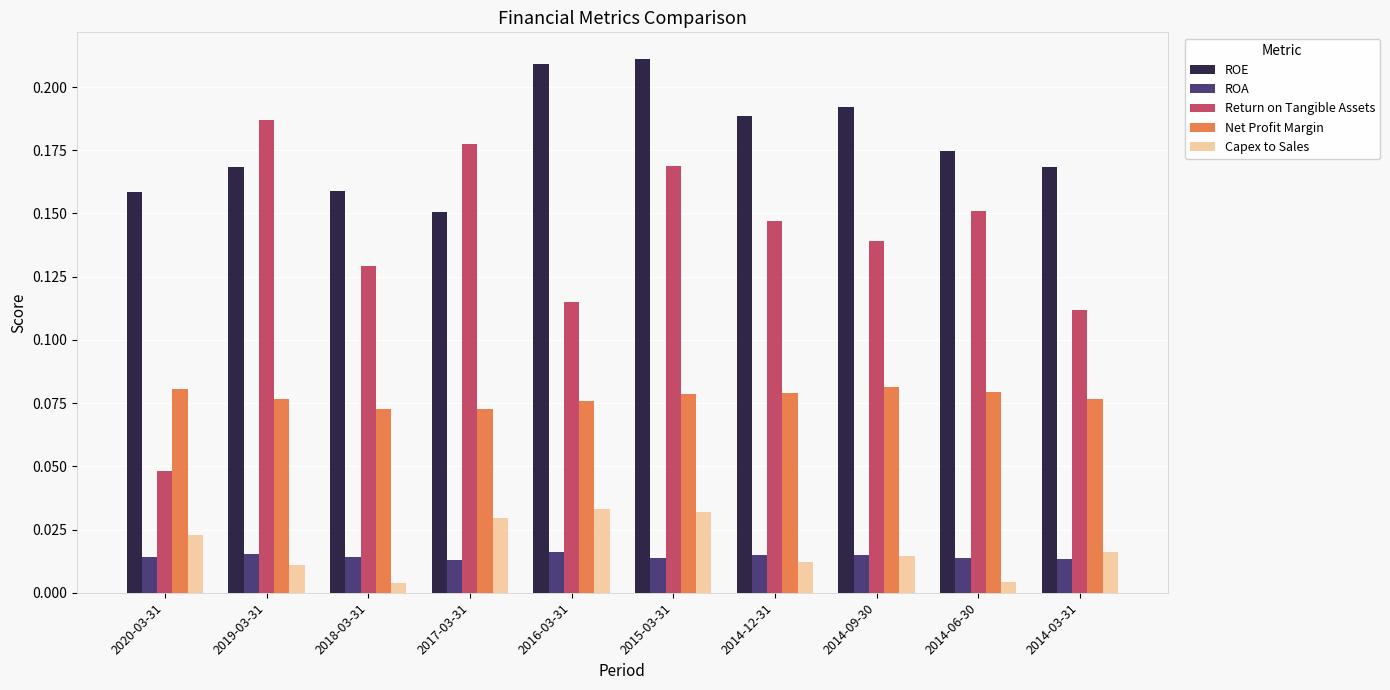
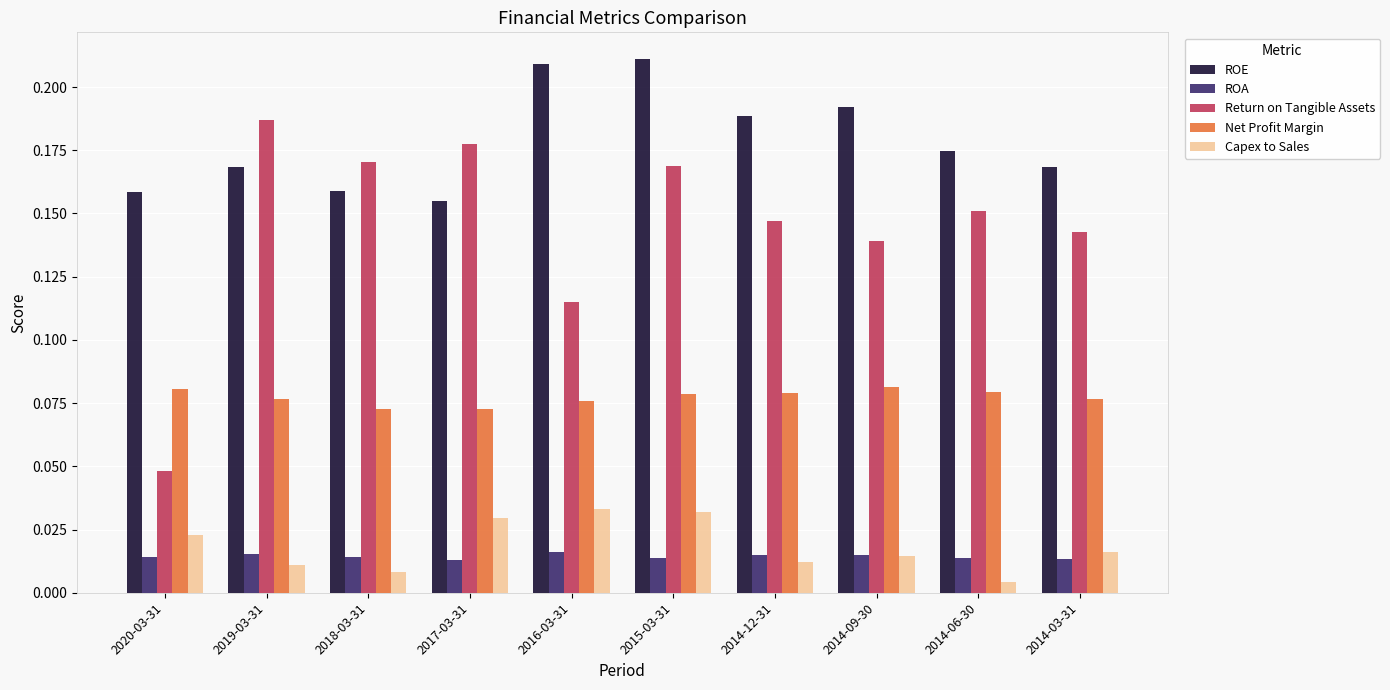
Return on Tangible Assets, 2018-03-31: 0.129 -> 0.170
Capex to Sales, 2018-03-31: 0.004 -> 0.008
ROE, 2017-03-31: 0.151 -> 0.155
Return on Tangible Assets, 2014-03-31: 0.112 -> 0.143
